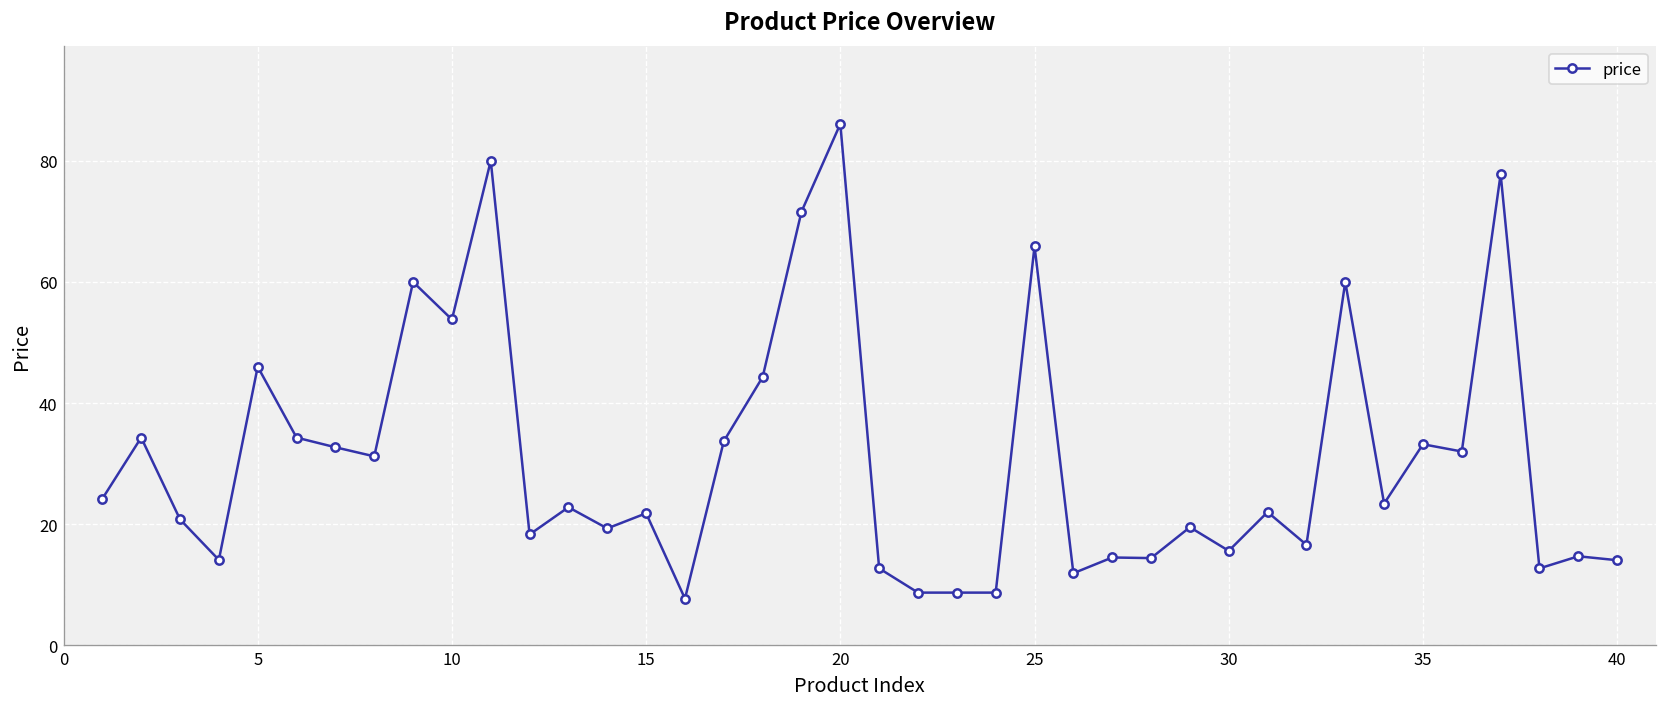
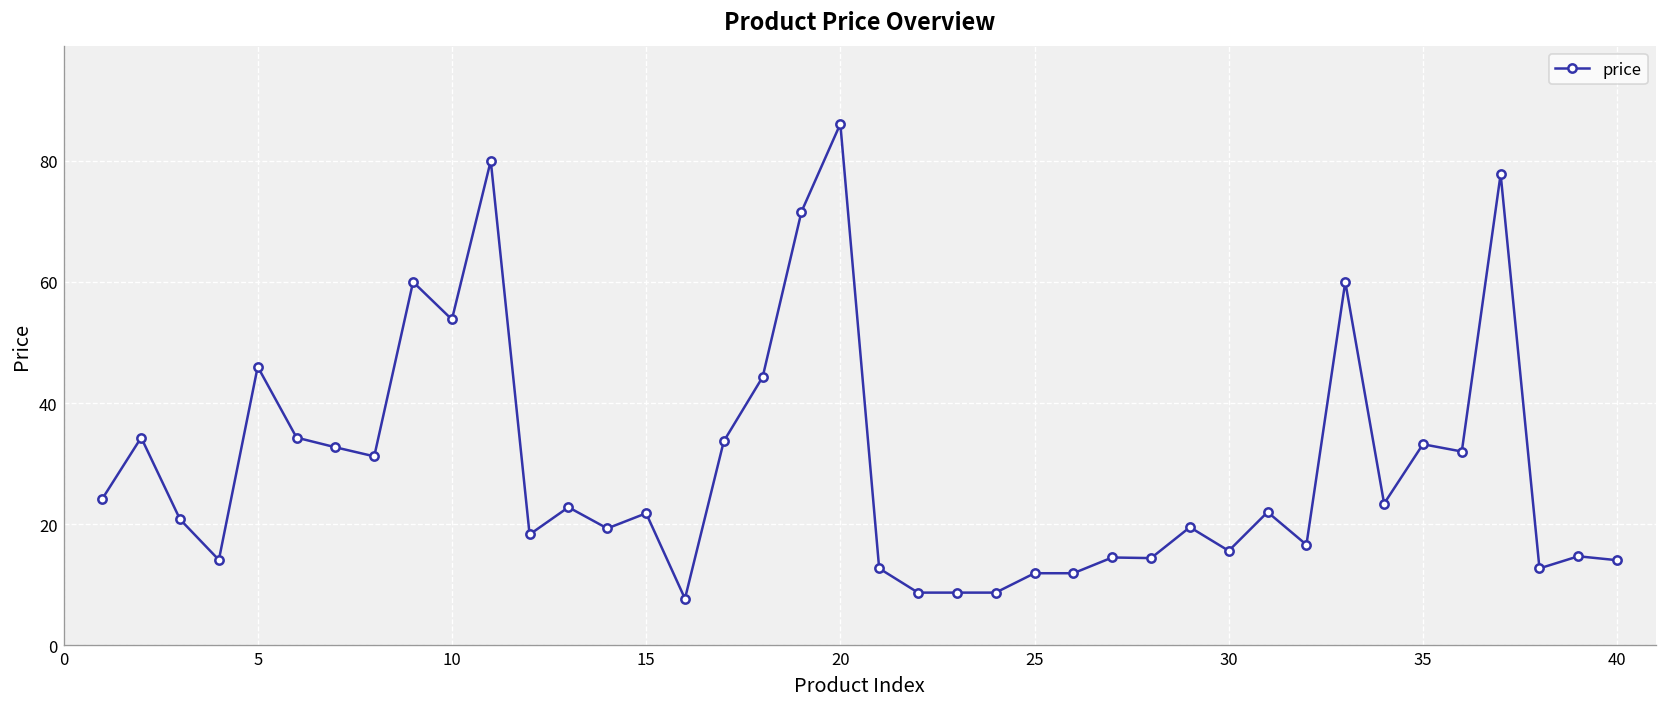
25: 66 -> 12
